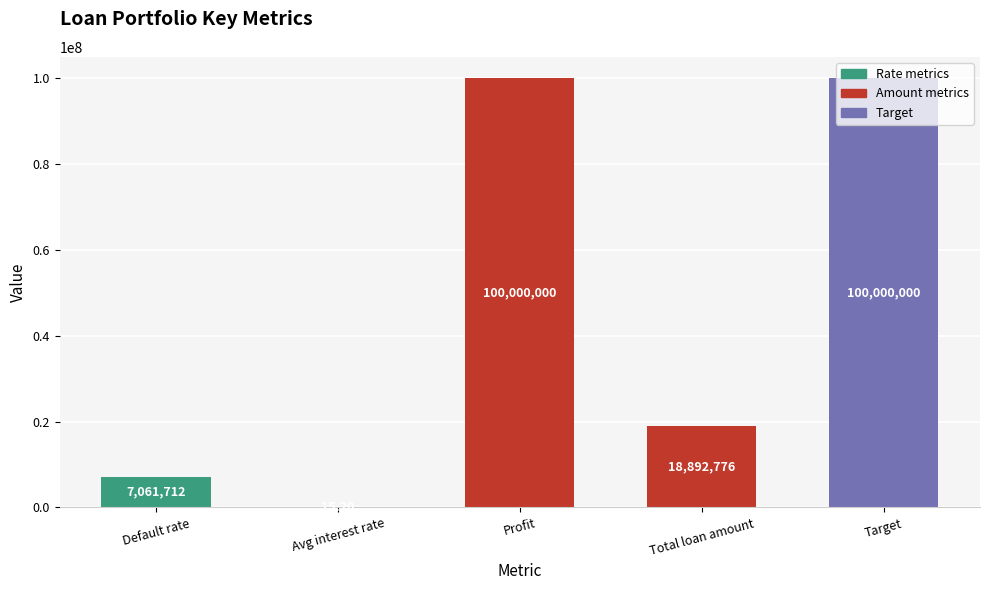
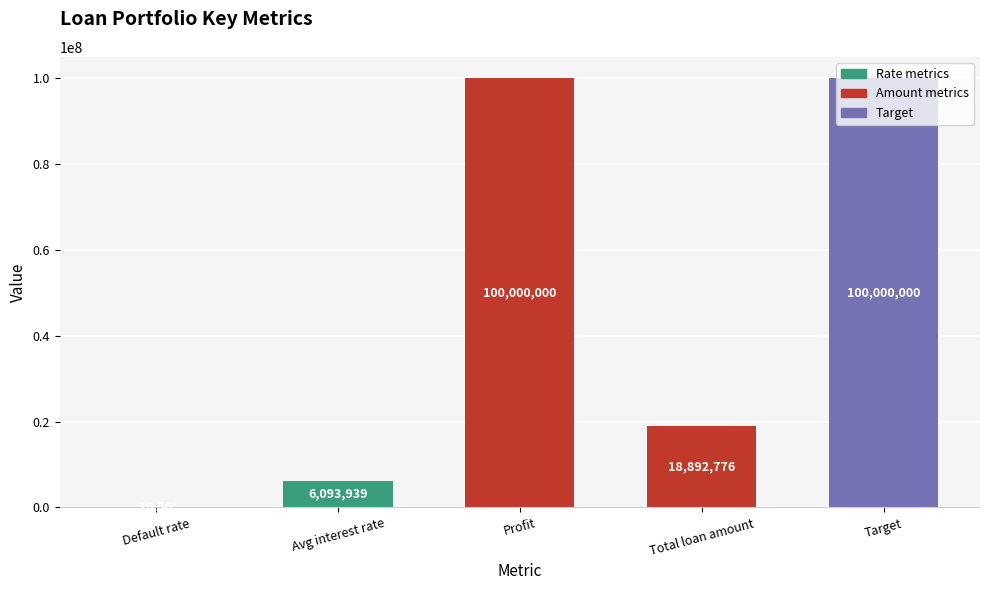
Default rate: 7000000 -> 0
Avg interest rate: 0 -> 6000000
